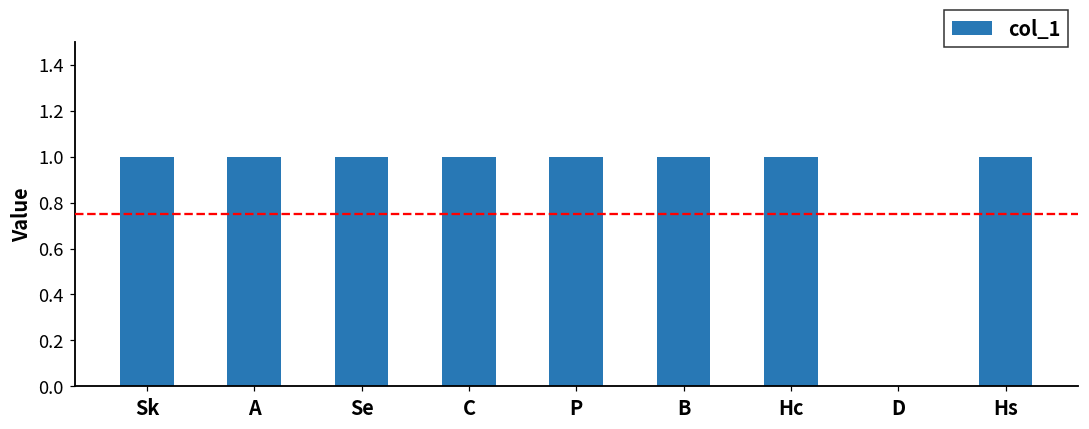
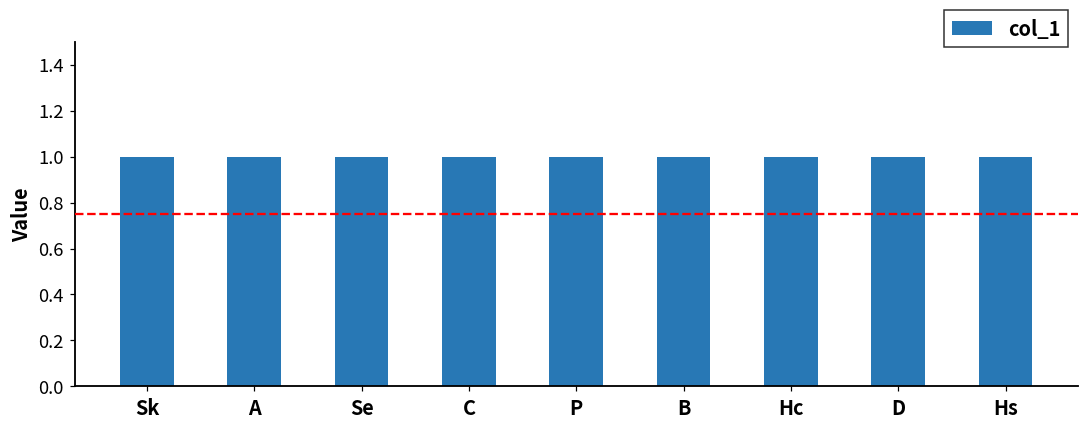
D: 0 -> 1
